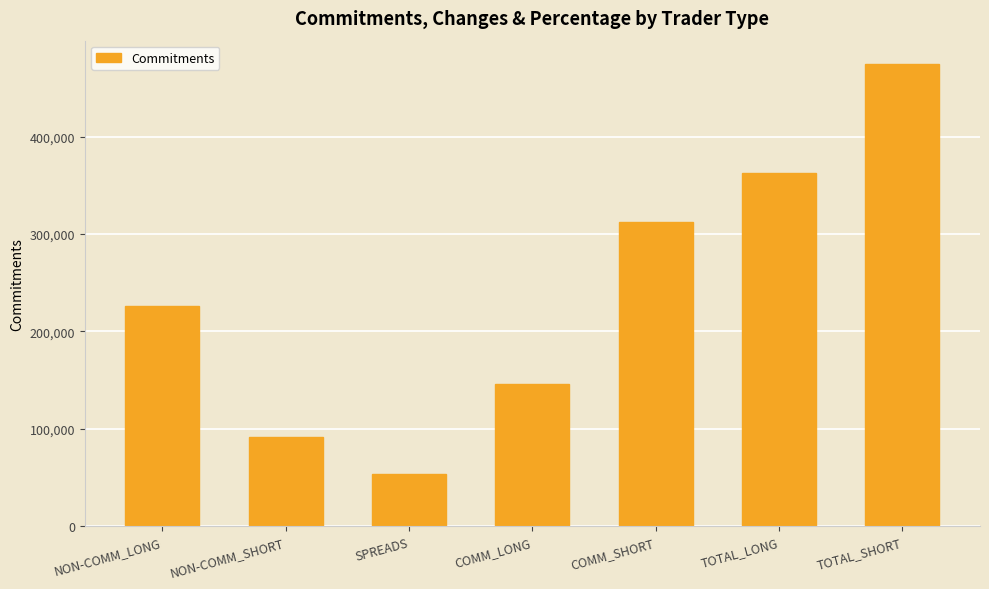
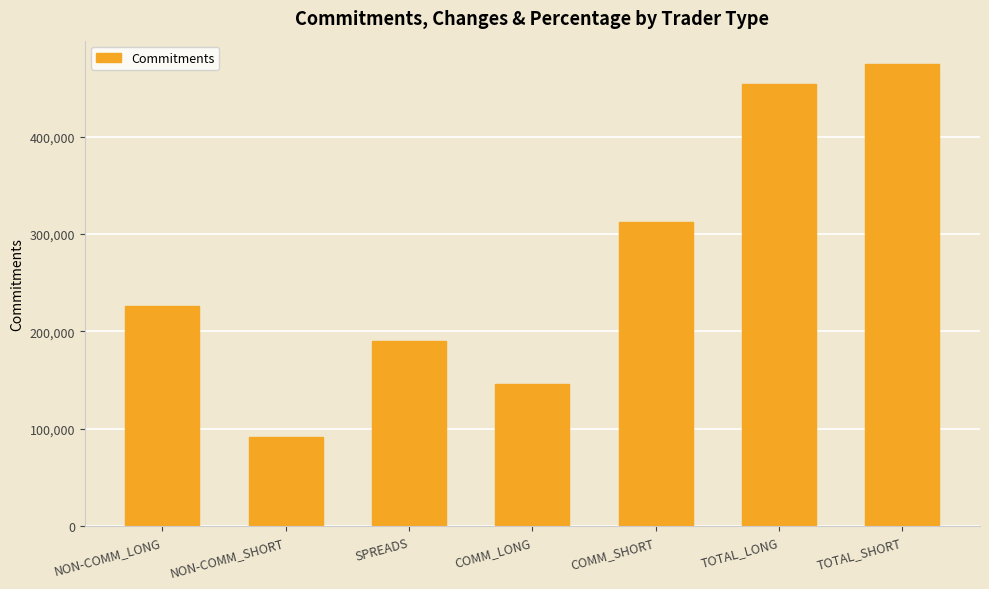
SPREADS: 50,000 -> 190,000
TOTAL_LONG: 360,000 -> 450,000
